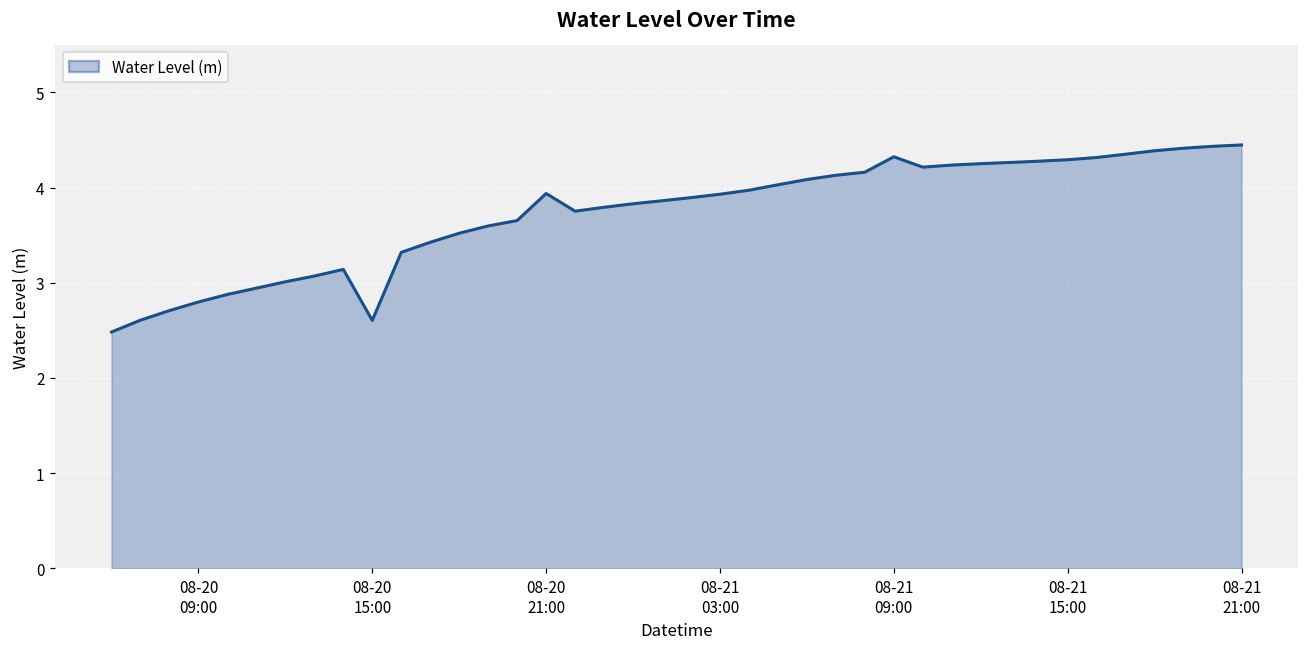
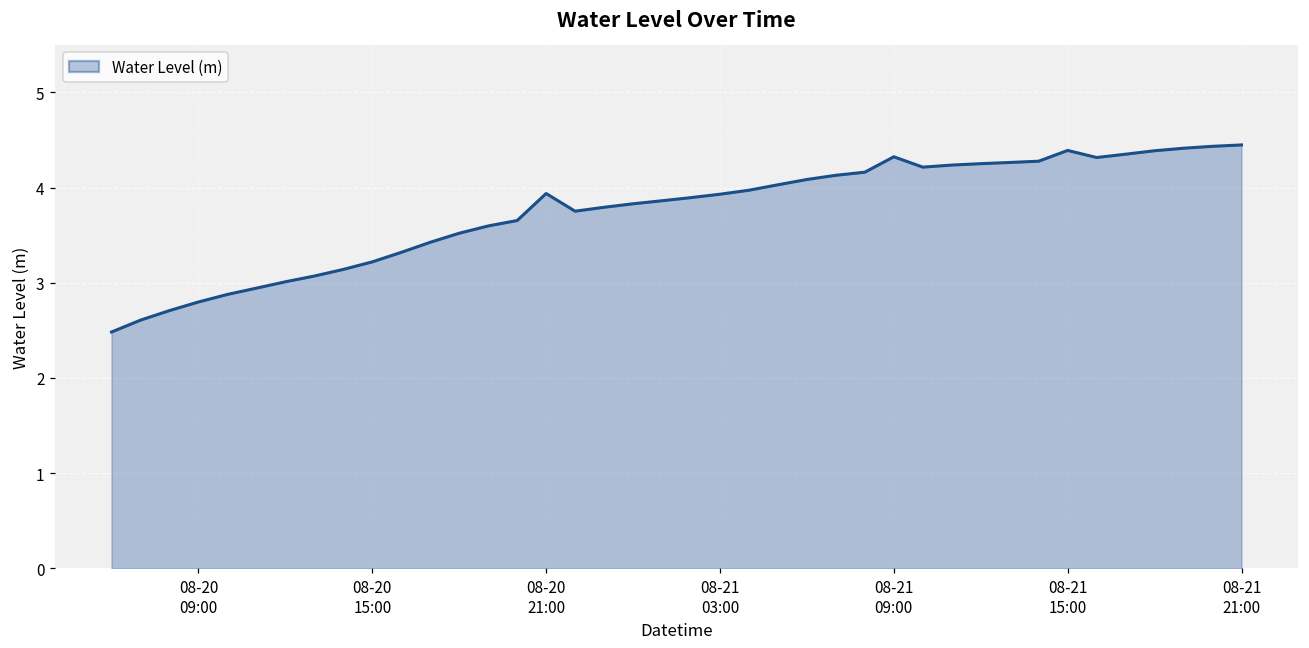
08-20 15:00: 2.6 -> 3.2
08-21 15:00: 4.3 -> 4.4
